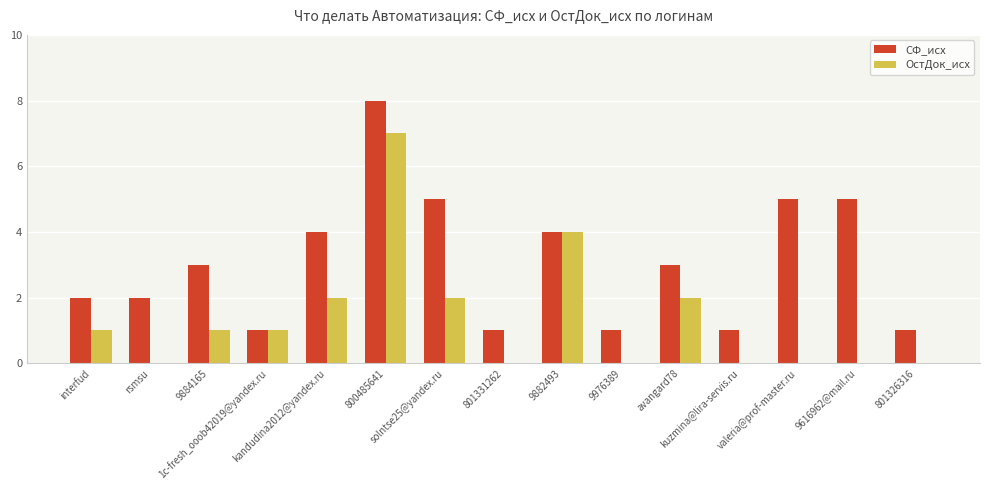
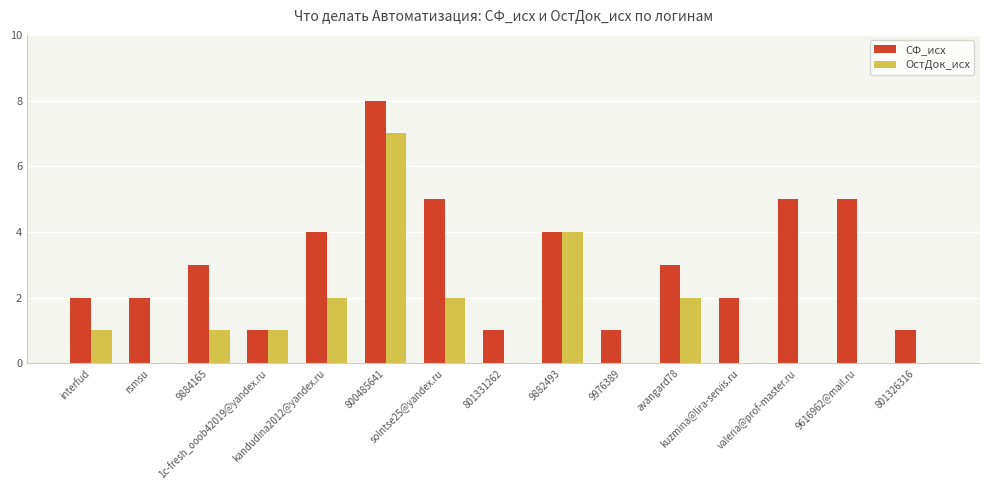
СФ_исх, kuzmina@lira-servis.ru: 1 -> 2
